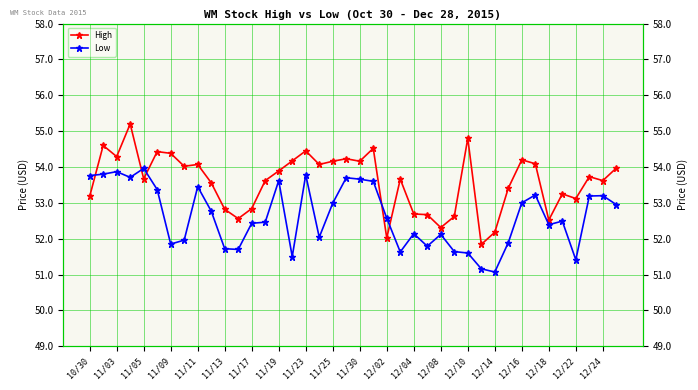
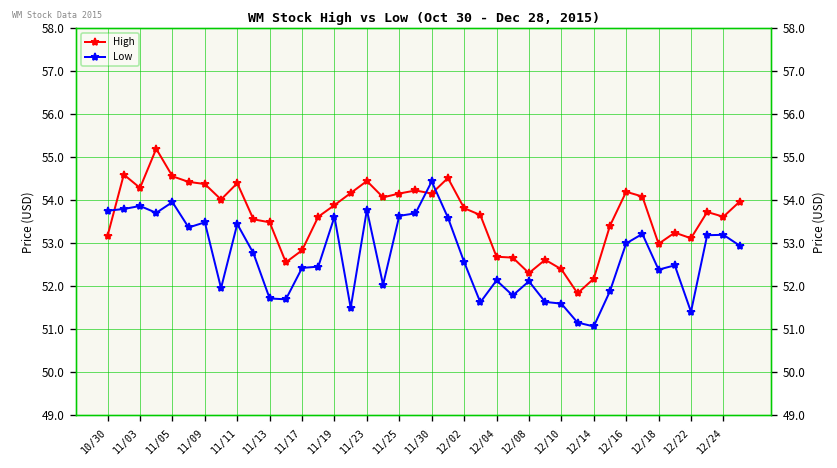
High, 11/05: 53.7 -> 54.6
Low, 11/09: 51.9 -> 53.5
High, 11/11: 54.1 -> 54.4
High, 11/13: 52.8 -> 53.5
Low, 11/25: 53.0 -> 53.6
Low, 11/30: 53.7 -> 54.4
High, 12/02: 52.0 -> 53.8
High, 12/10: 54.8 -> 52.4
High, 12/18: 52.5 -> 53.0
